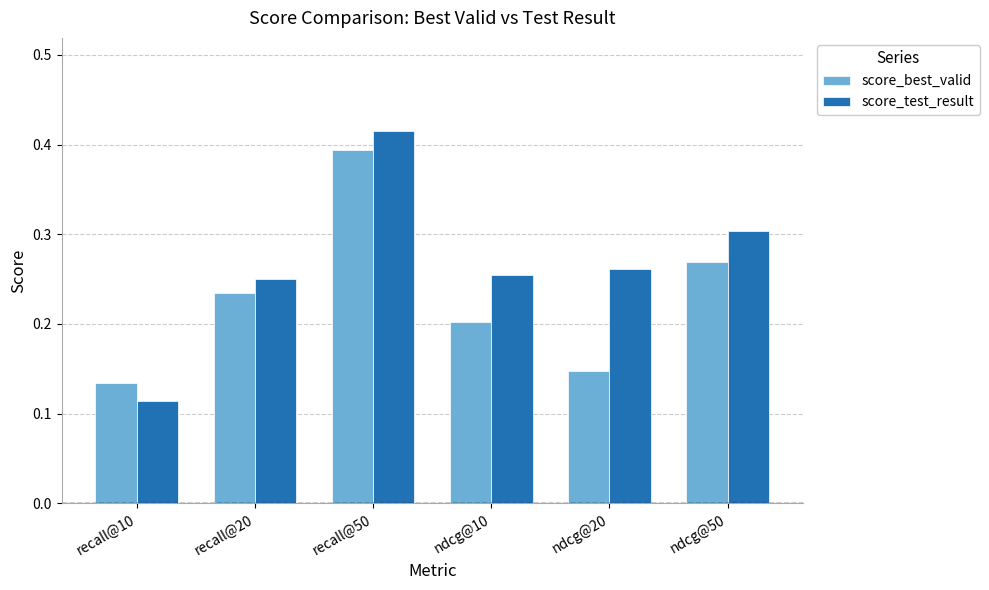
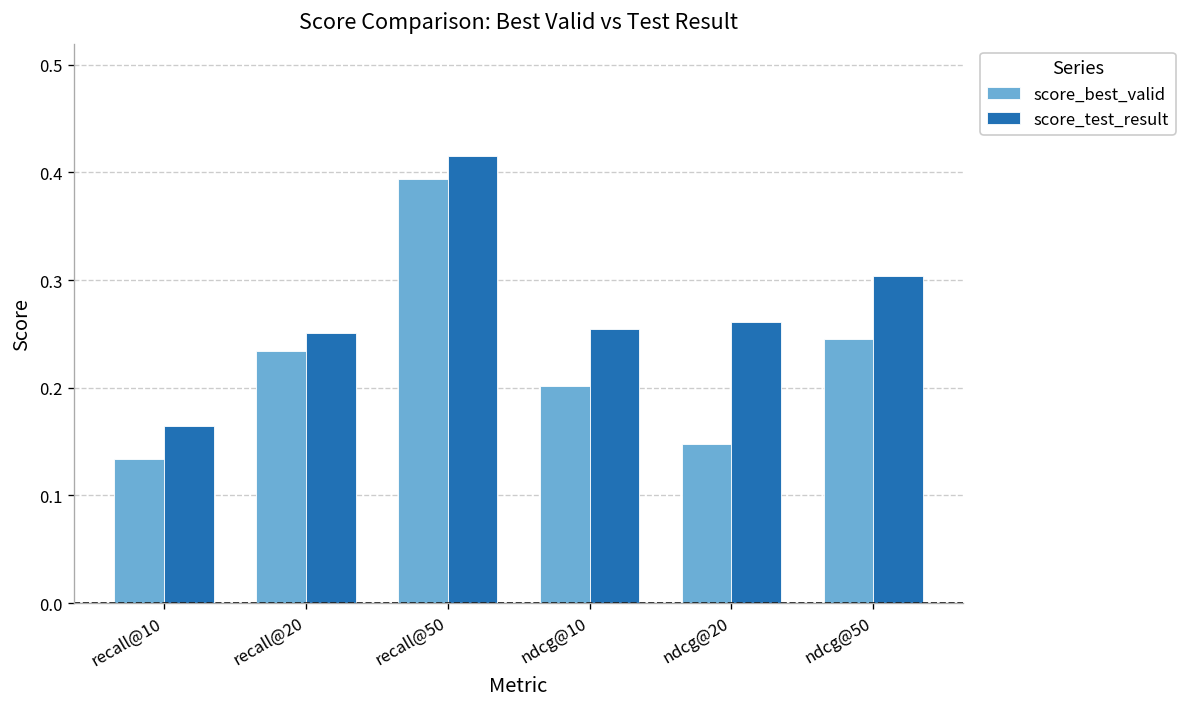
score_test_result, recall@10: 0.11 -> 0.16
score_best_valid, ndcg@50: 0.27 -> 0.25
